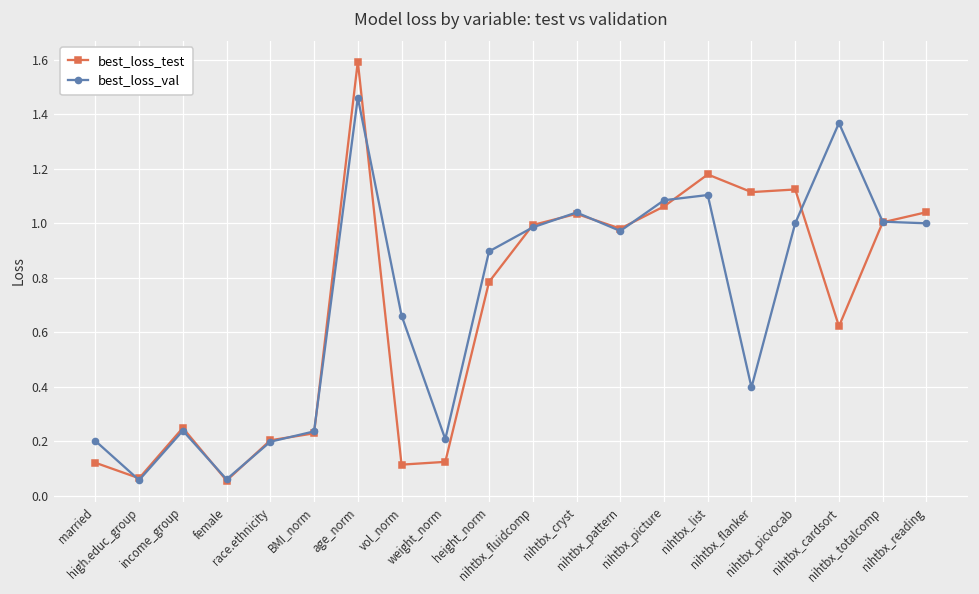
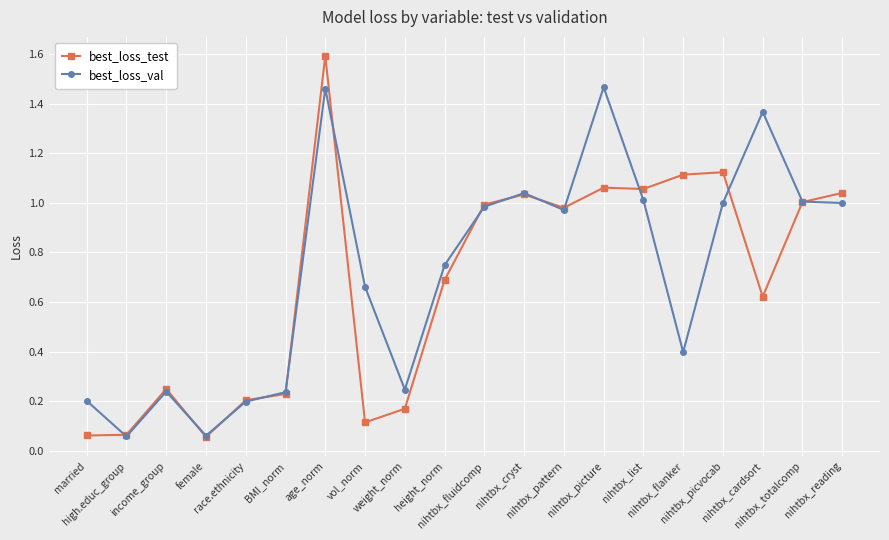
best_loss_test, married: 0.12 -> 0.06
best_loss_test, weight_norm: 0.12 -> 0.17
best_loss_val, weight_norm: 0.21 -> 0.25
best_loss_test, height_norm: 0.78 -> 0.69
best_loss_val, height_norm: 0.90 -> 0.75
best_loss_val, nihtbx_picture: 1.08 -> 1.47
best_loss_test, nihtbx_list: 1.18 -> 1.06
best_loss_val, nihtbx_list: 1.10 -> 1.01
